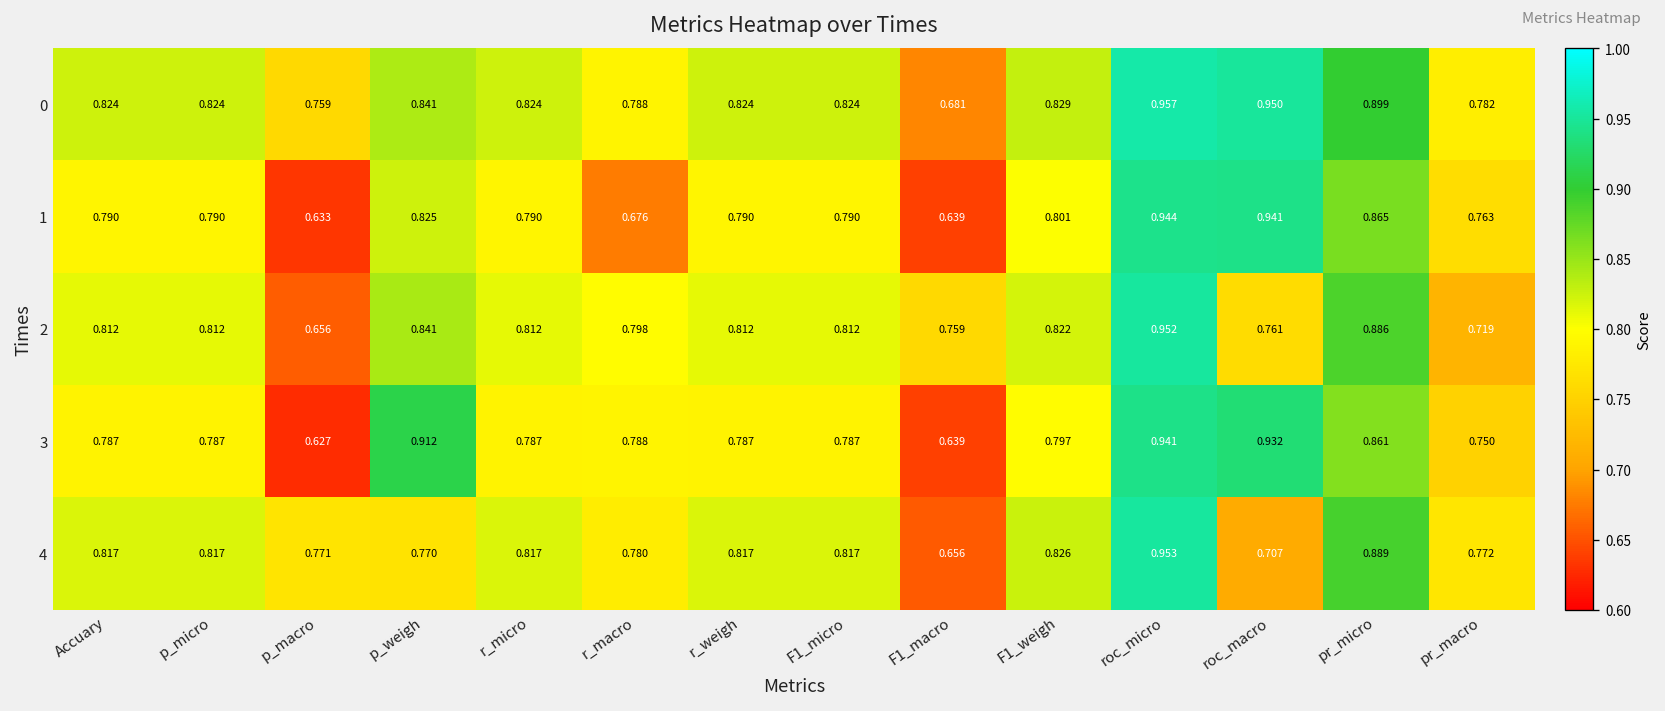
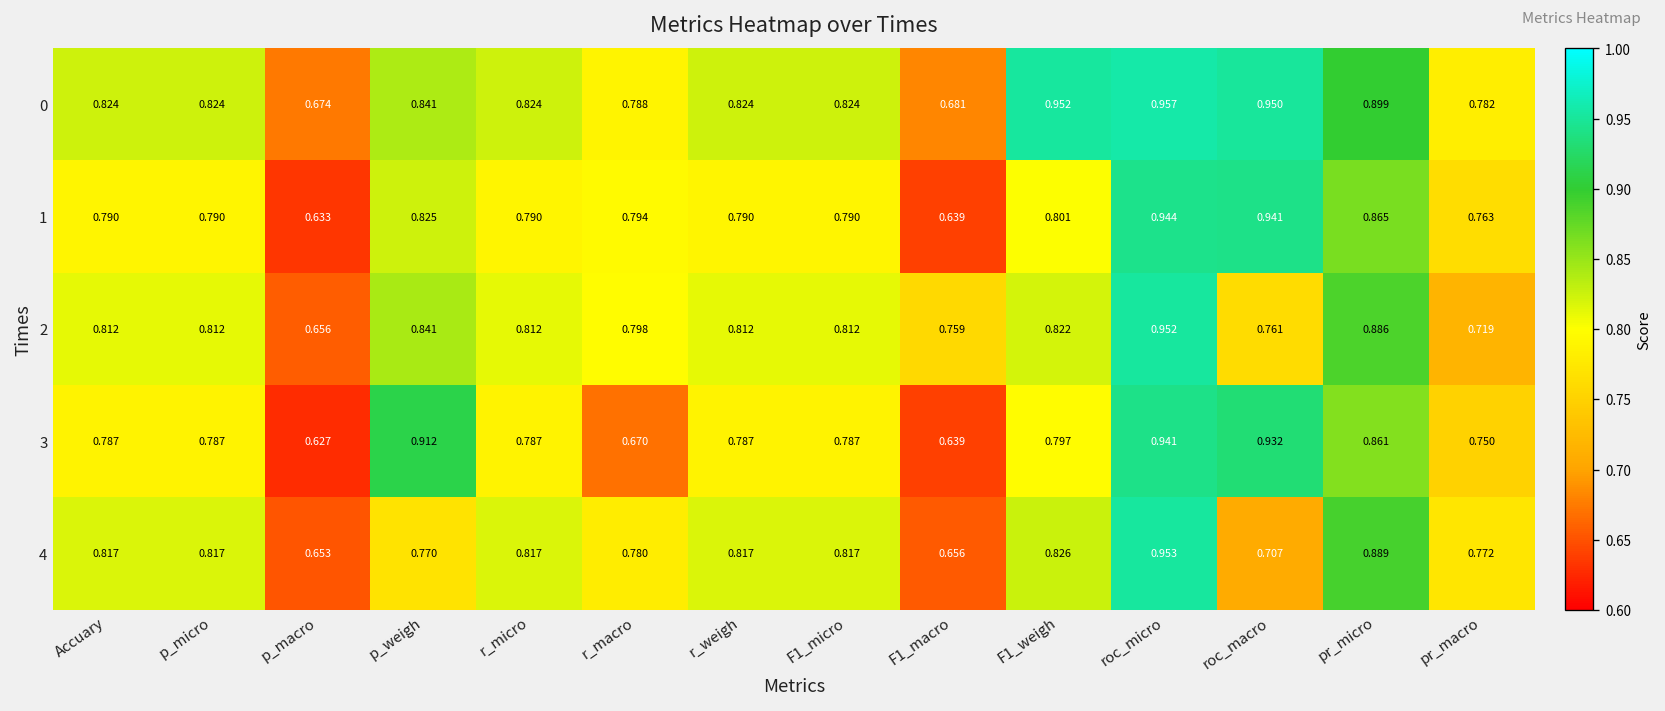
0, p_macro: 0.759 -> 0.674
0, F1_weigh: 0.829 -> 0.952
1, r_macro: 0.676 -> 0.794
3, r_macro: 0.788 -> 0.670
4, p_macro: 0.771 -> 0.653
